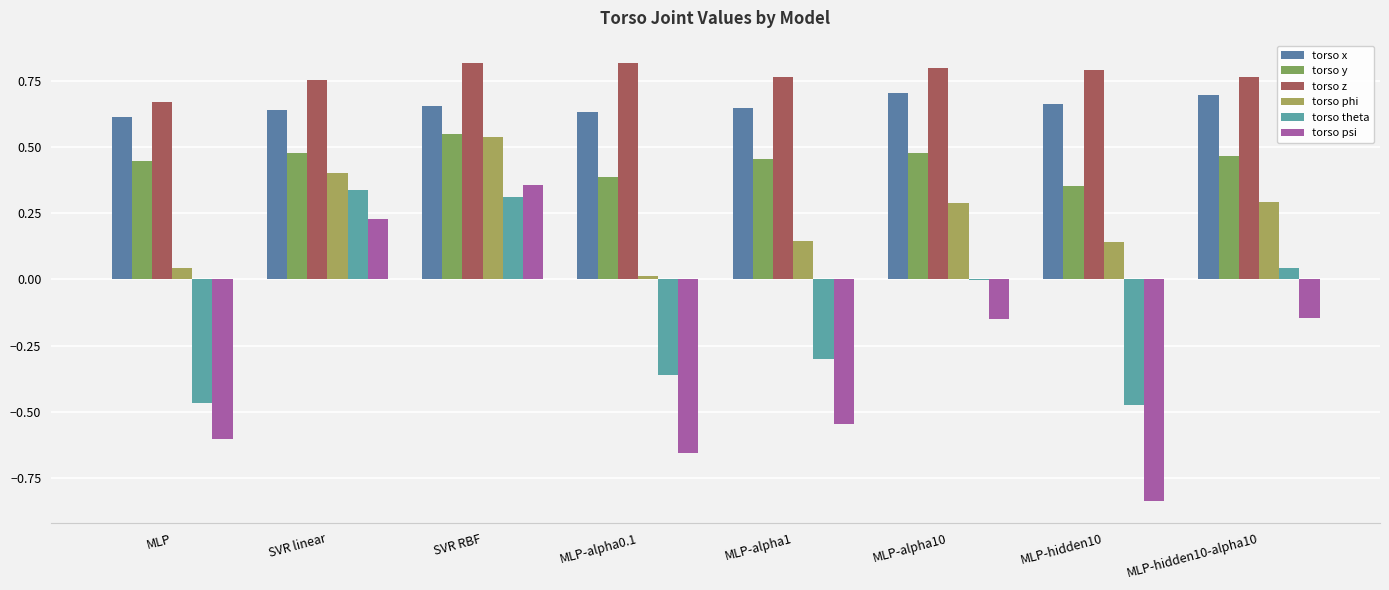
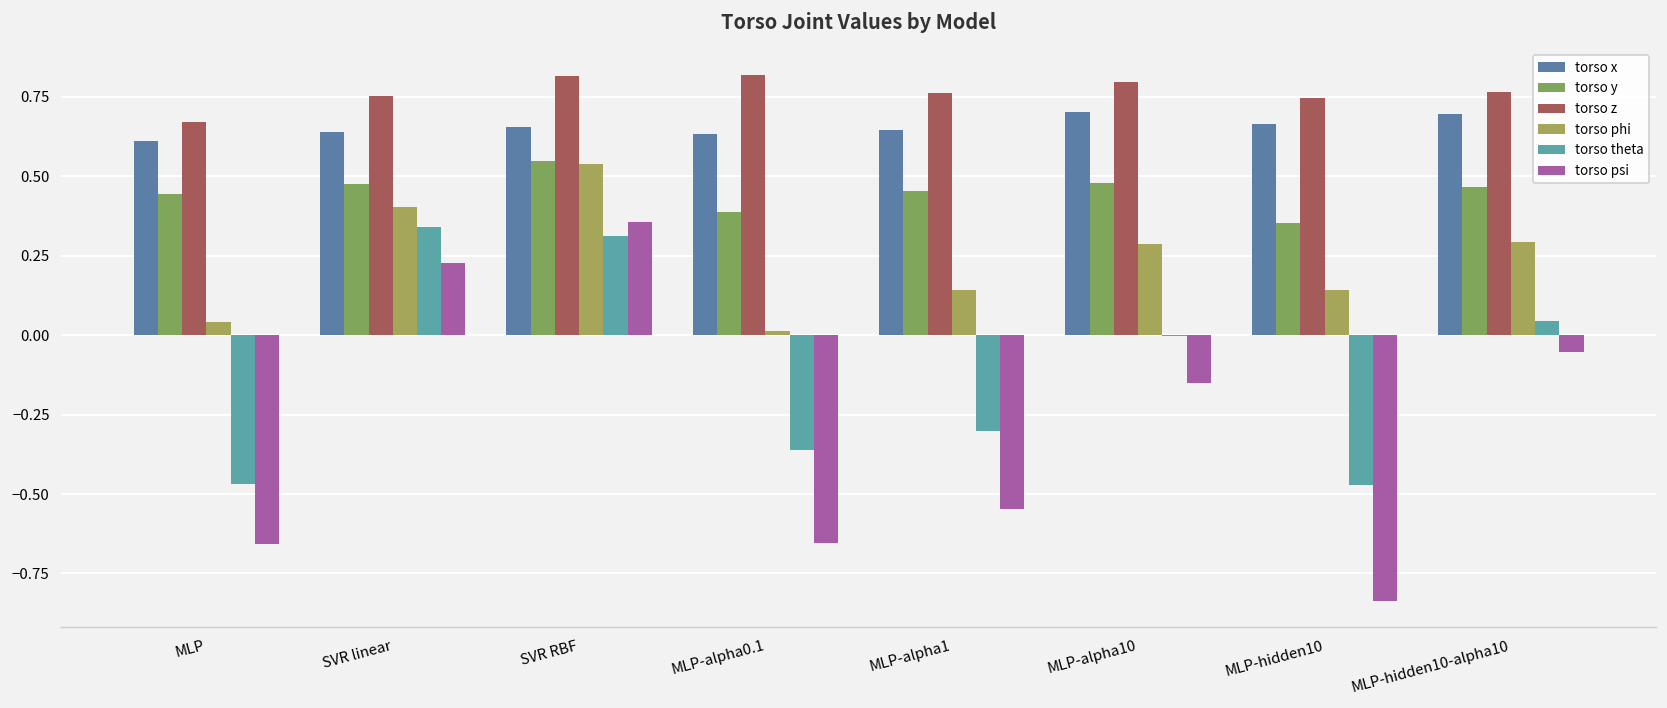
torso psi, MLP: -0.60 -> -0.66
torso z, MLP-hidden10: 0.79 -> 0.75
torso psi, MLP-hidden10-alpha10: -0.15 -> -0.05
